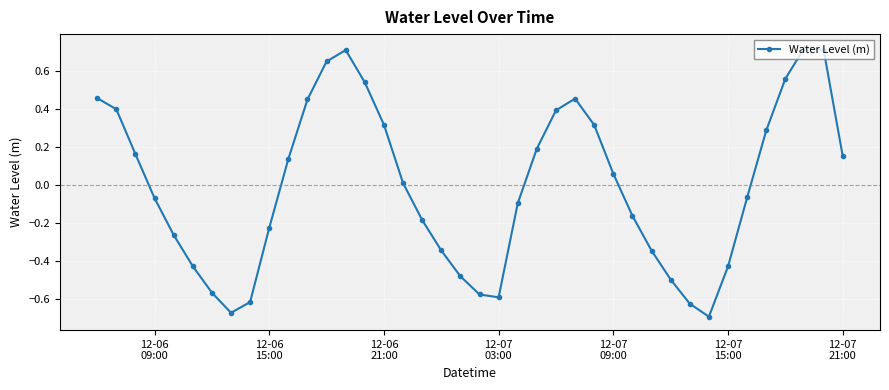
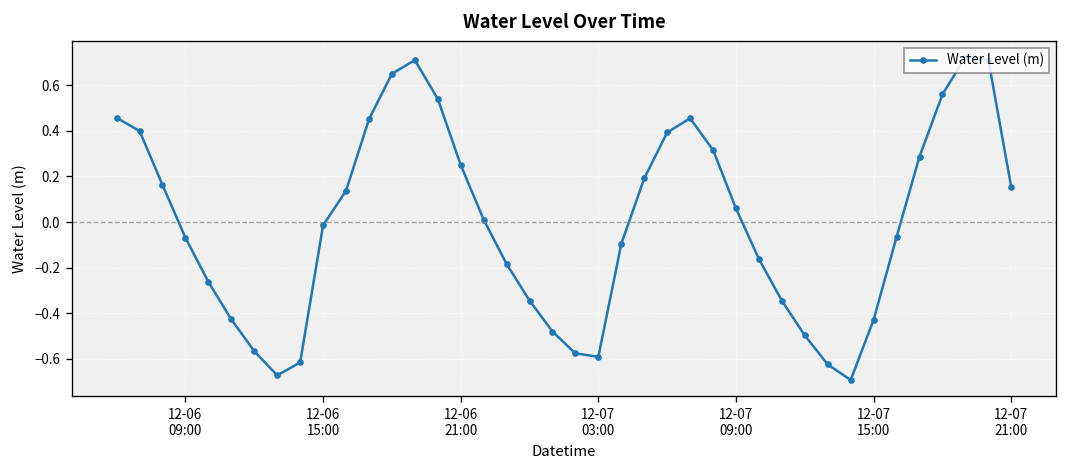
12-06 15:00: -0.23 -> -0.02
12-06 21:00: 0.32 -> 0.25
